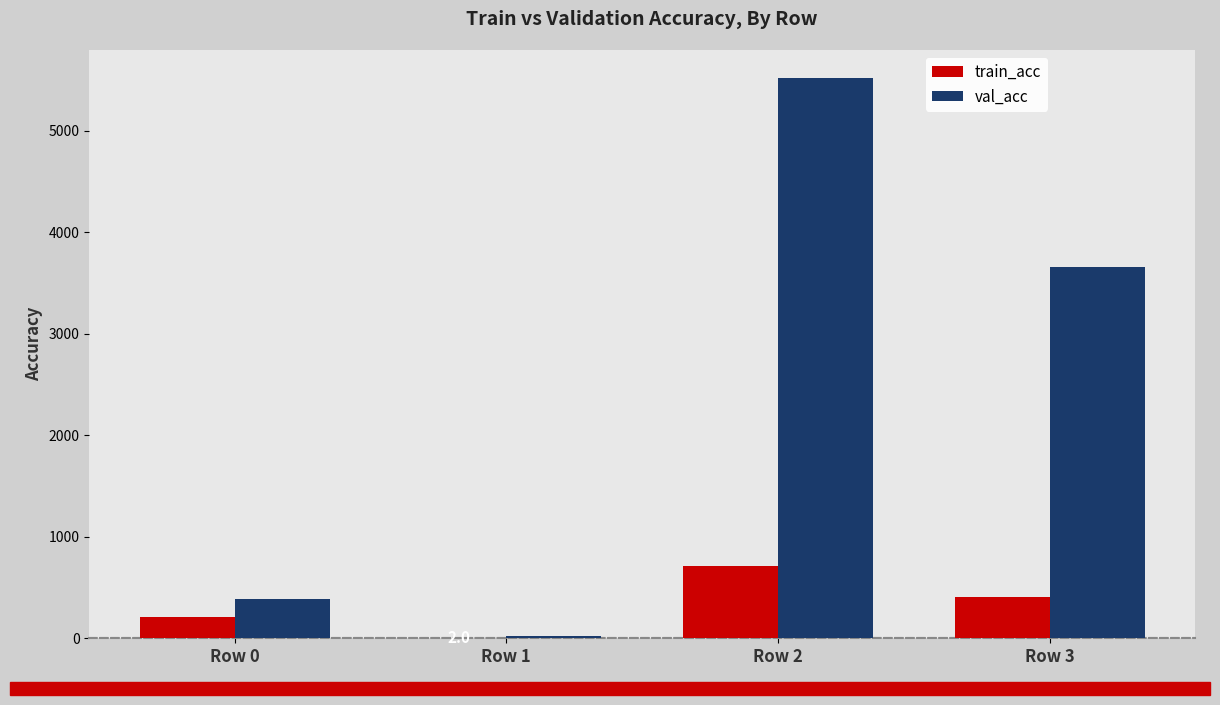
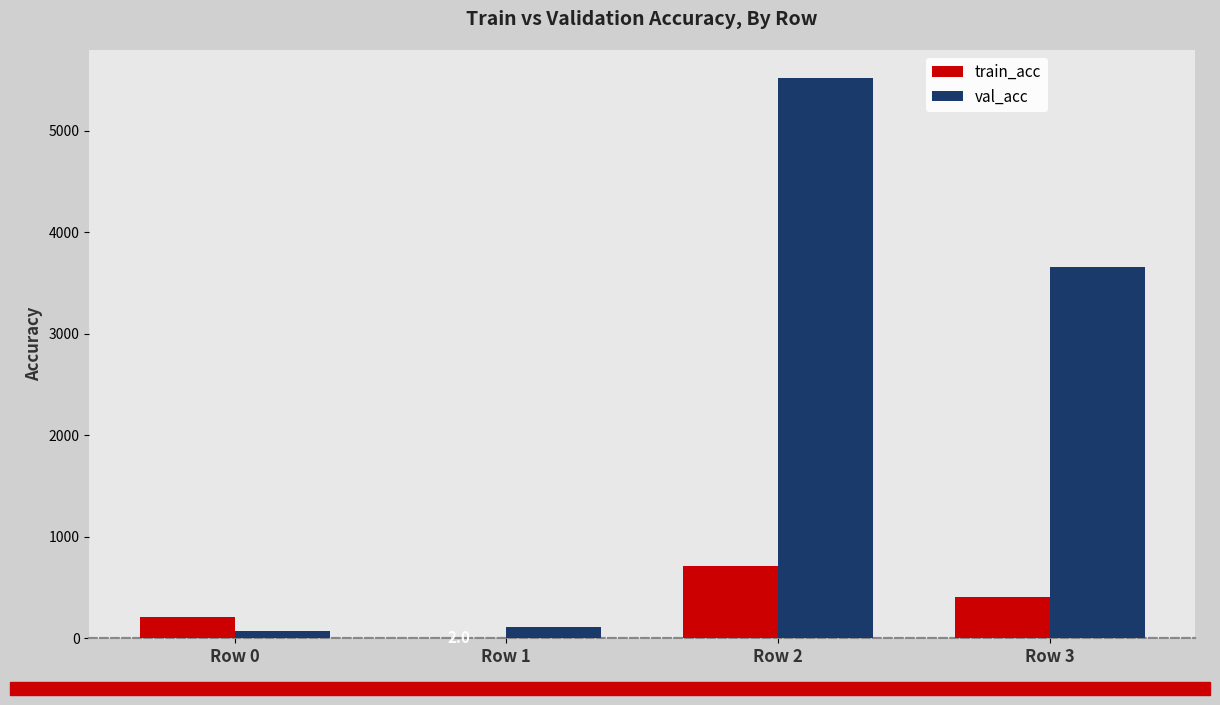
val_acc, Row 0: 390 -> 70
val_acc, Row 1: 20 -> 110
